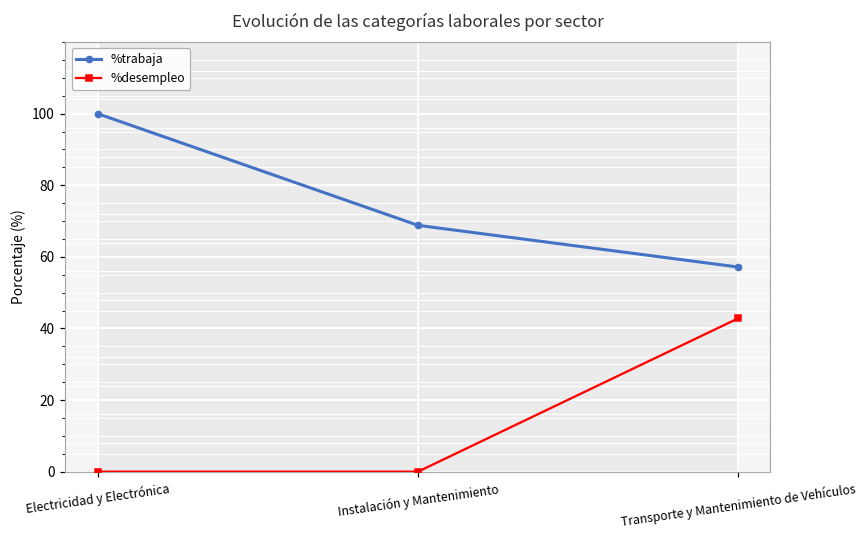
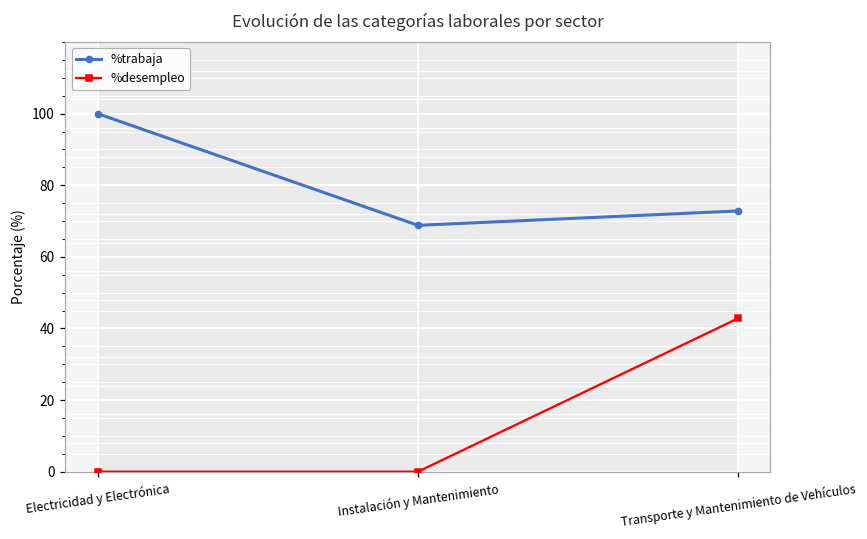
%trabaja, Transporte y Mantenimiento de Vehículos: 57 -> 73
